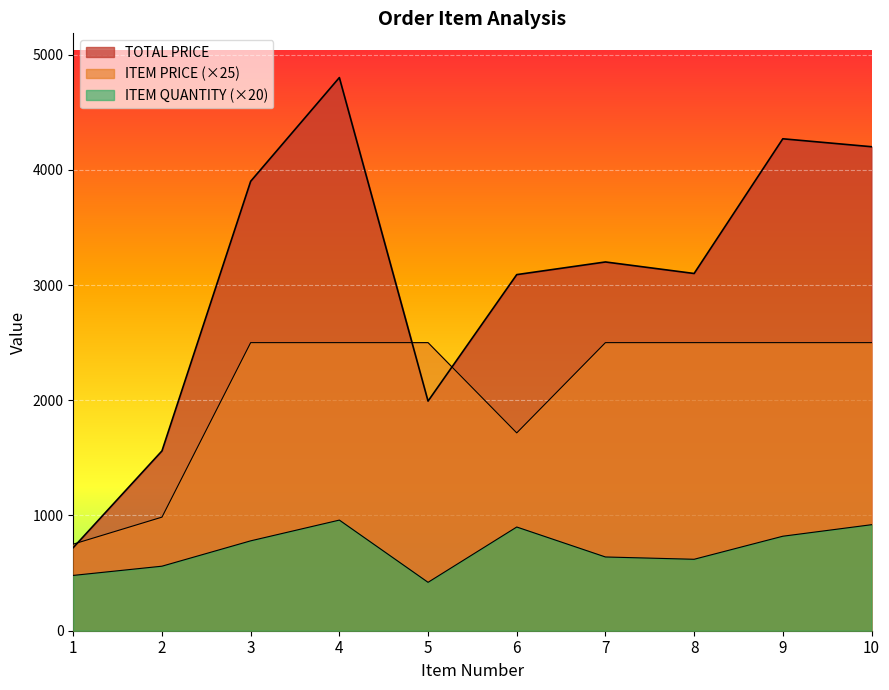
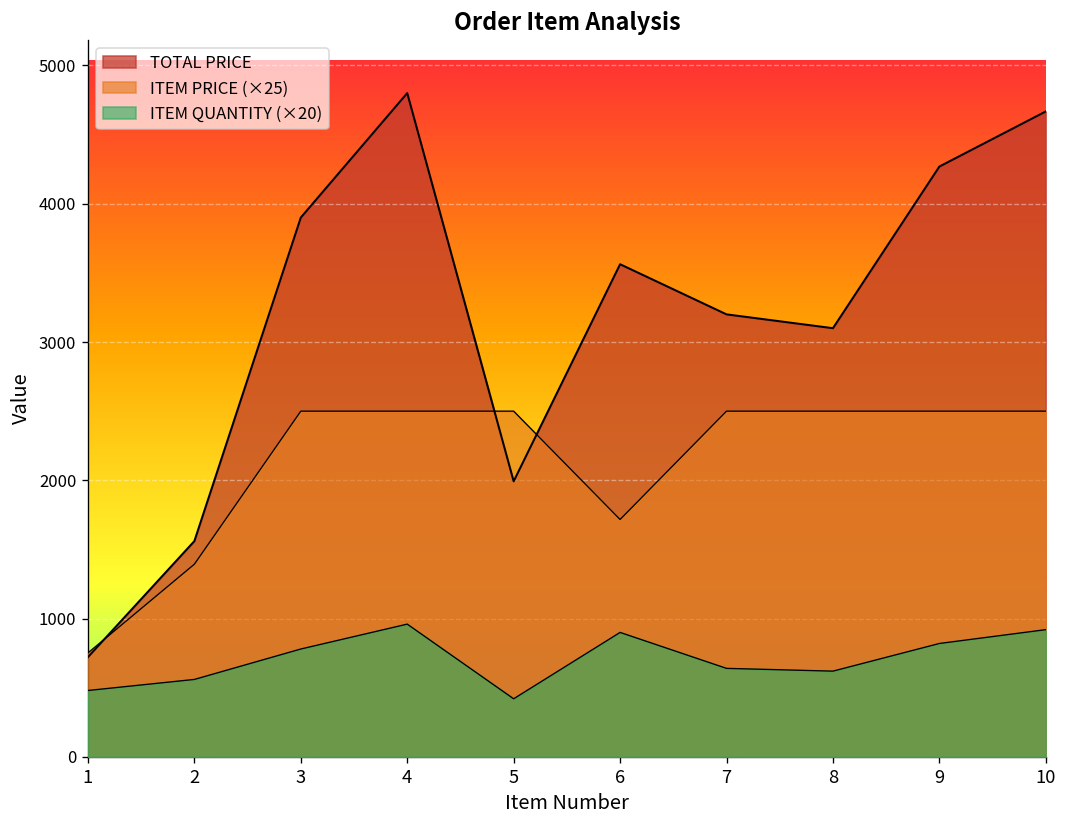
ITEM PRICE (×25), 2: 990 -> 1390
TOTAL PRICE, 6: 3090 -> 3560
TOTAL PRICE, 10: 4200 -> 4670
